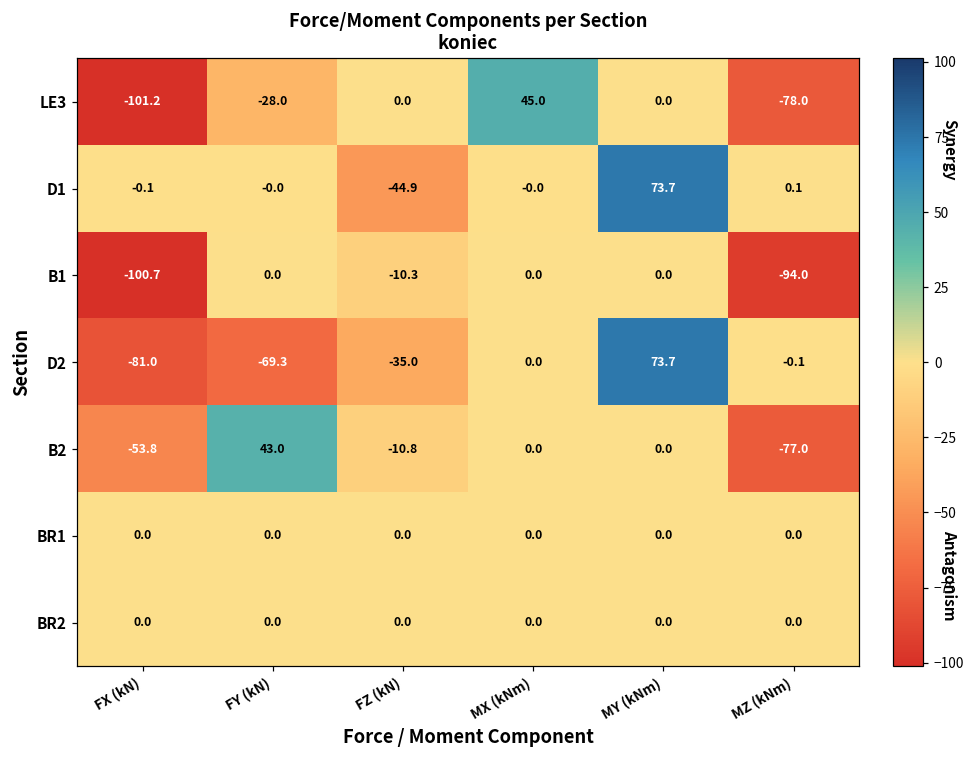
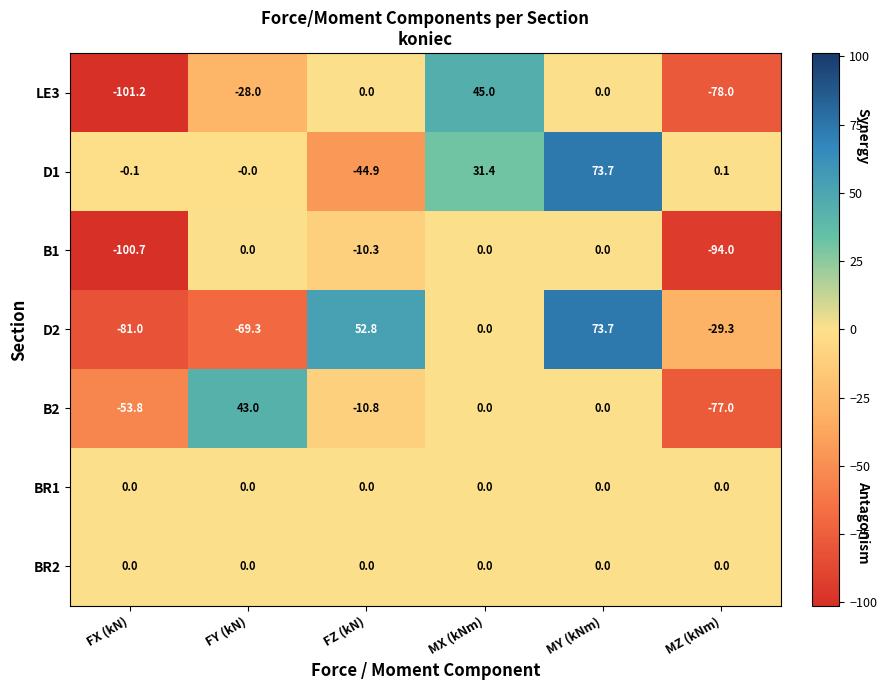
D1, MX (kNm): -0.0 -> 31.4
D2, FZ (kN): -35.0 -> 52.8
D2, MZ (kNm): -0.1 -> -29.3
